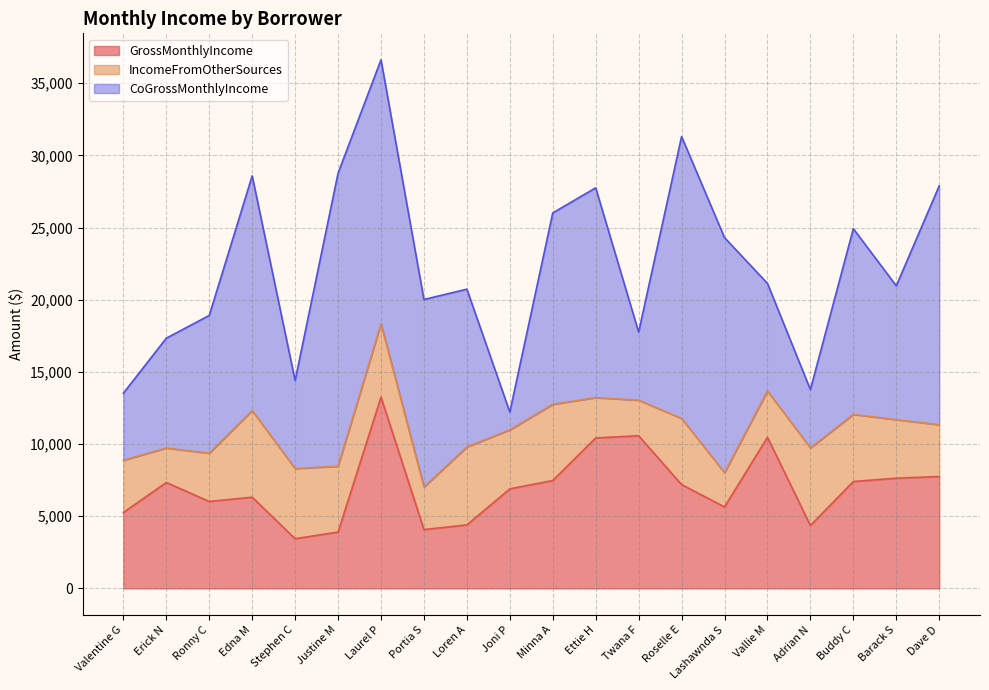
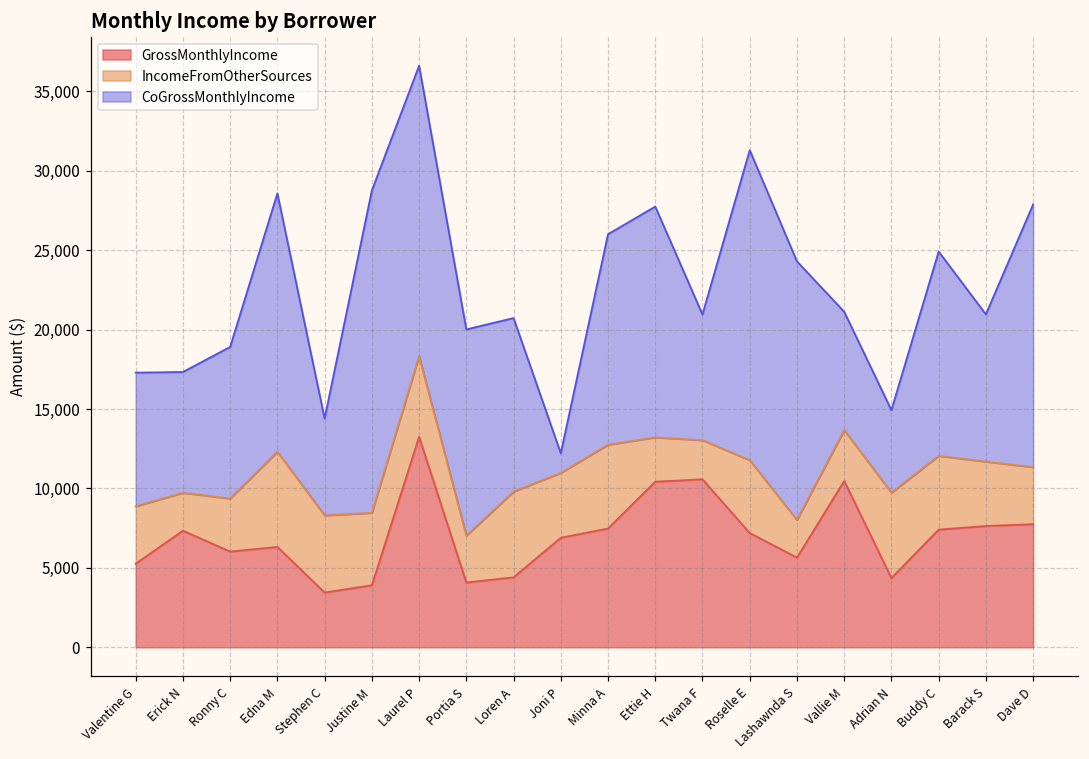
CoGrossMonthlyIncome, Valentine G: 4,600 -> 8,400
CoGrossMonthlyIncome, Twana F: 4,700 -> 7,900
CoGrossMonthlyIncome, Adrian N: 4,000 -> 5,200
